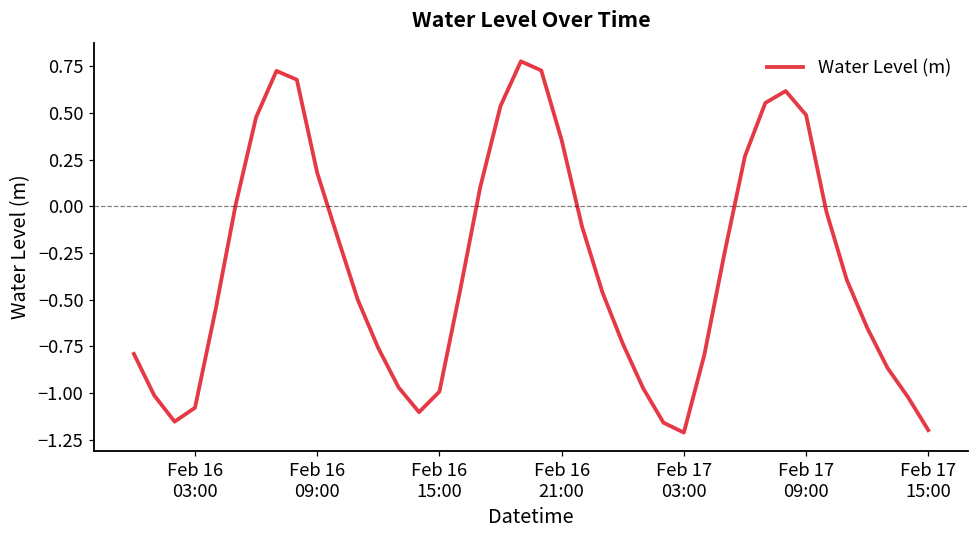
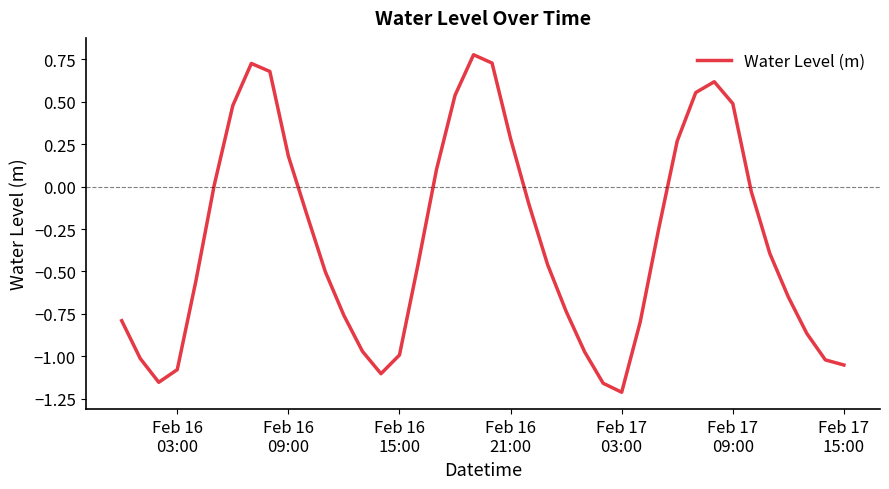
Feb 16 21:00: 0.35 -> 0.28
Feb 17 15:00: -1.20 -> -1.05
